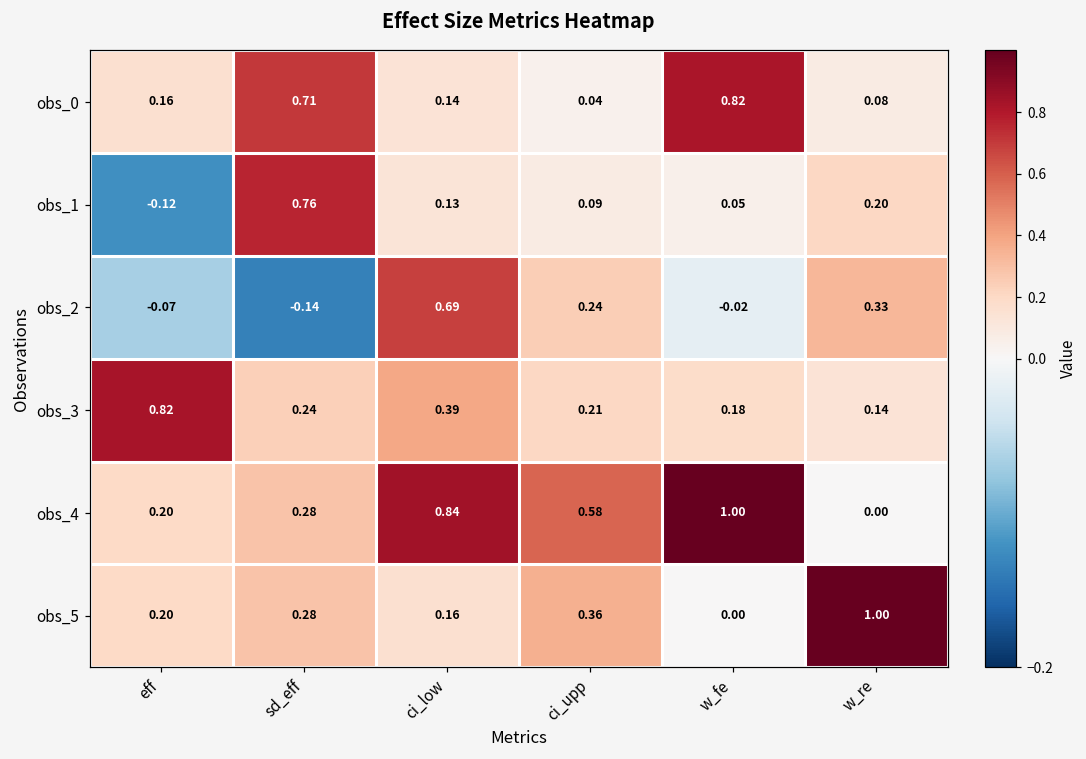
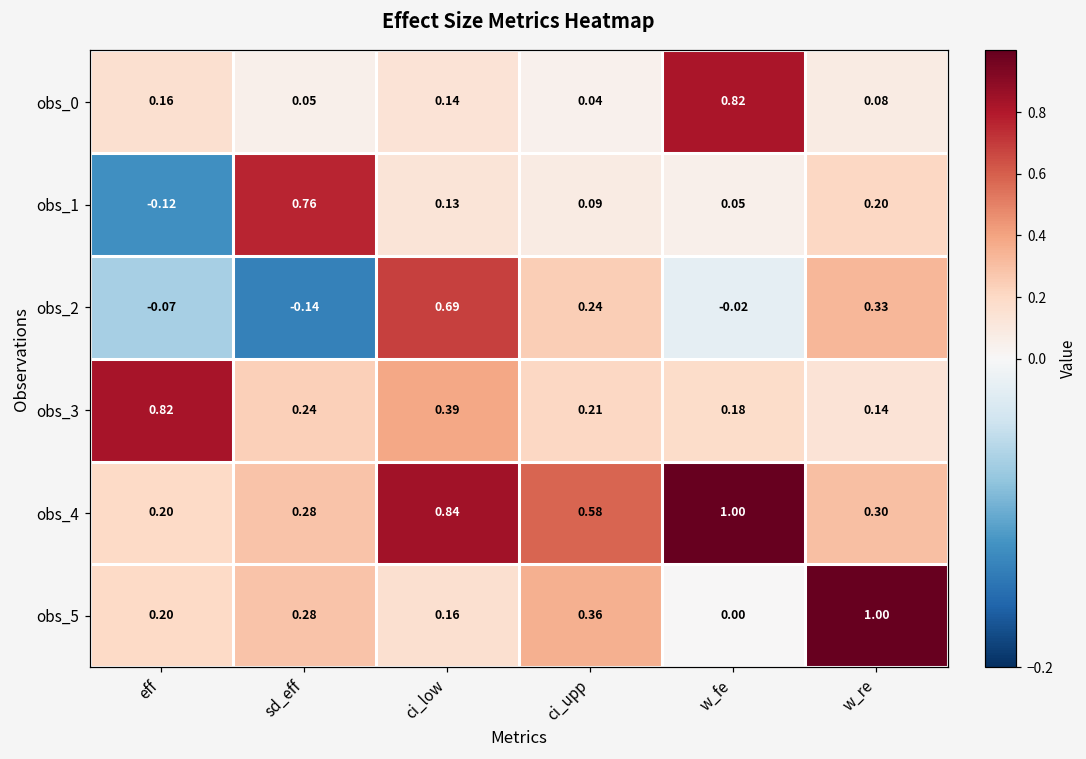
obs_0, sd_eff: 0.71 -> 0.05
obs_4, w_re: 0.00 -> 0.30
